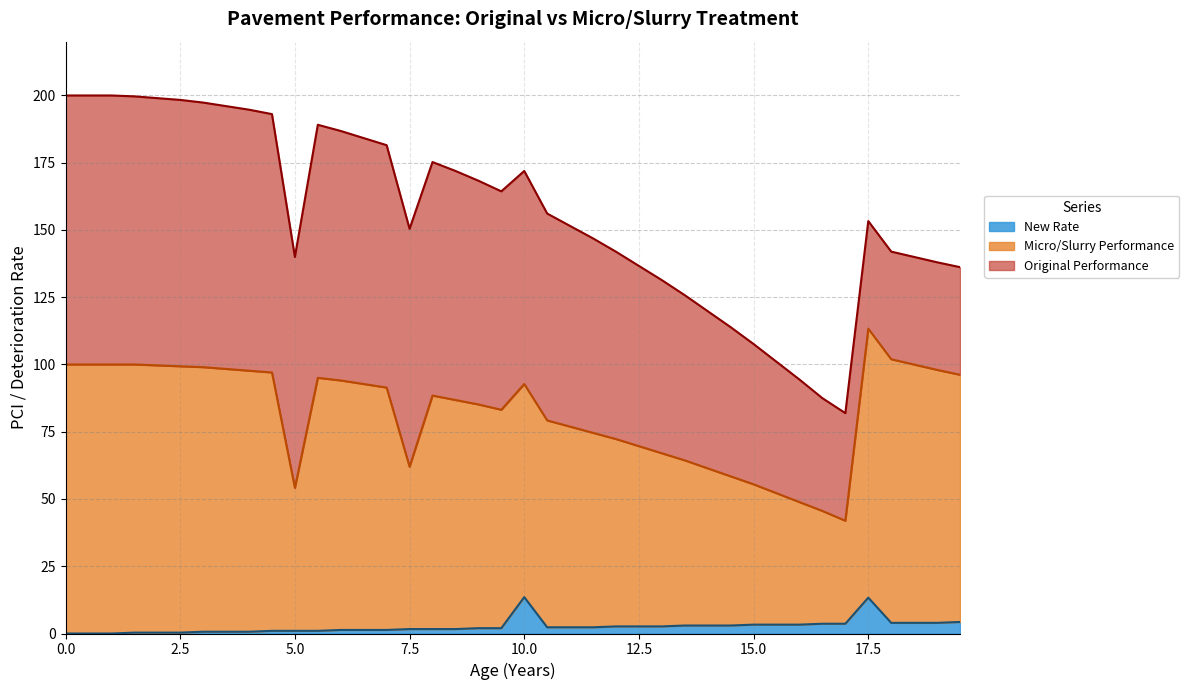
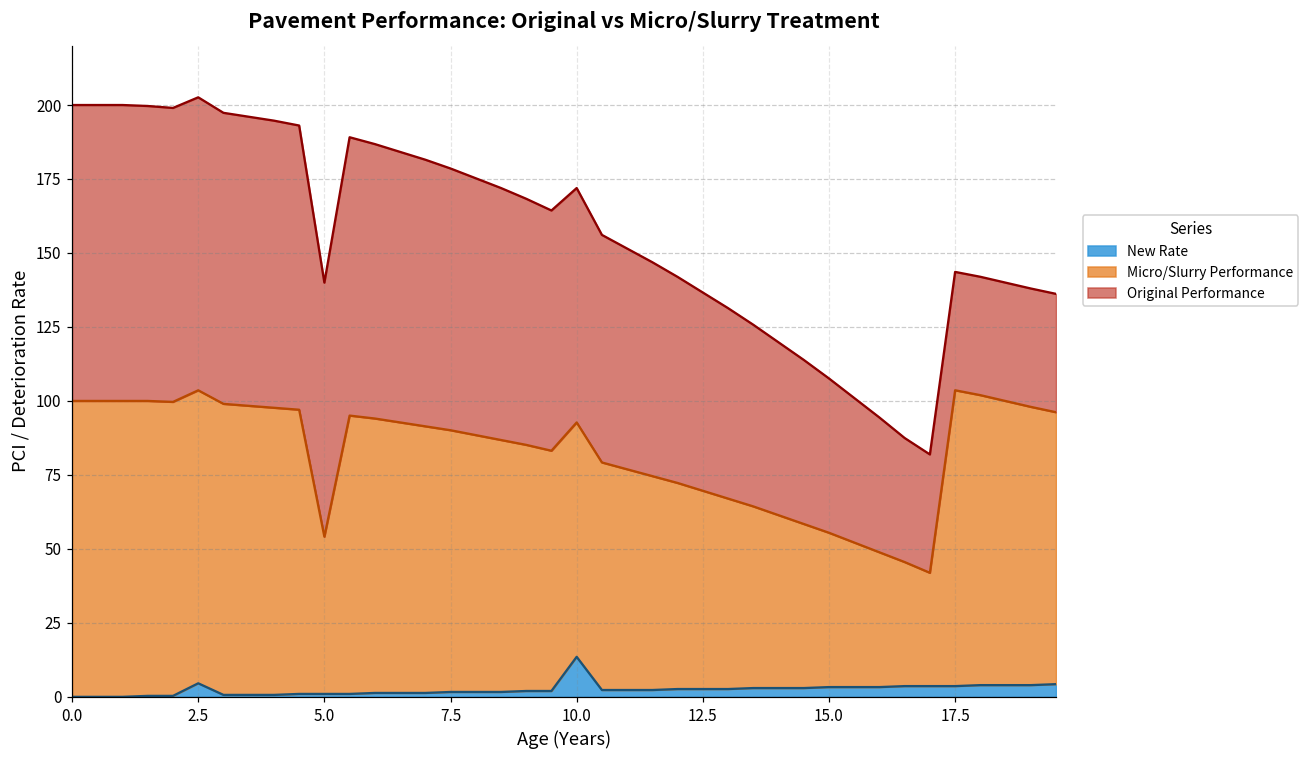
New Rate, 2.5: 0 -> 5
Micro/Slurry Performance, 7.5: 60 -> 88
New Rate, 17.5: 13 -> 4
